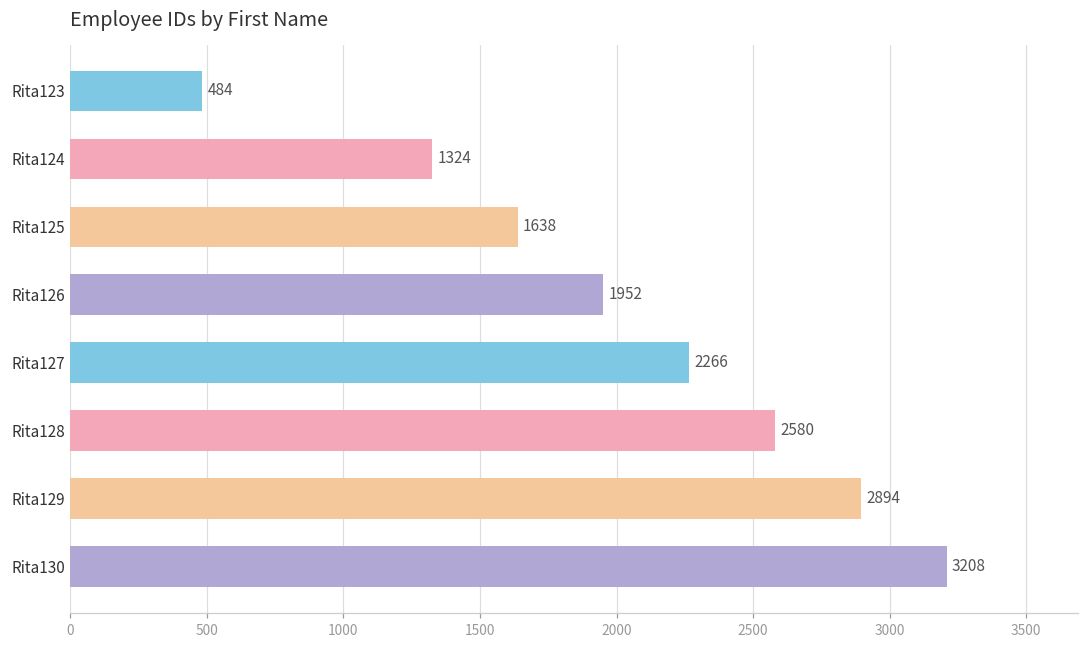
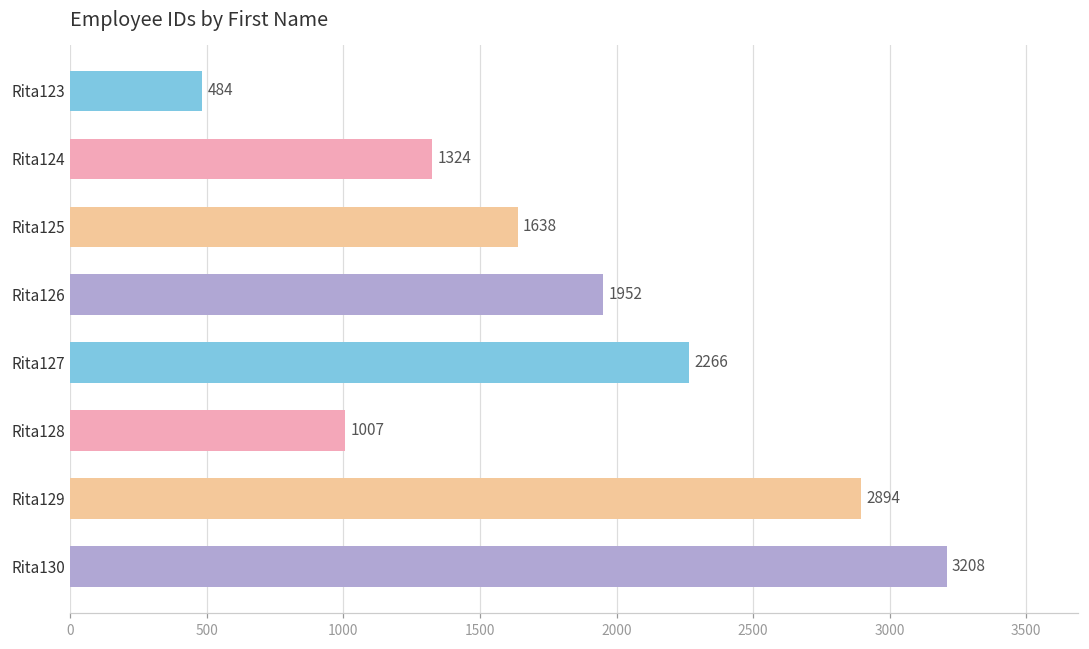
Rita128: 2580 -> 1007
